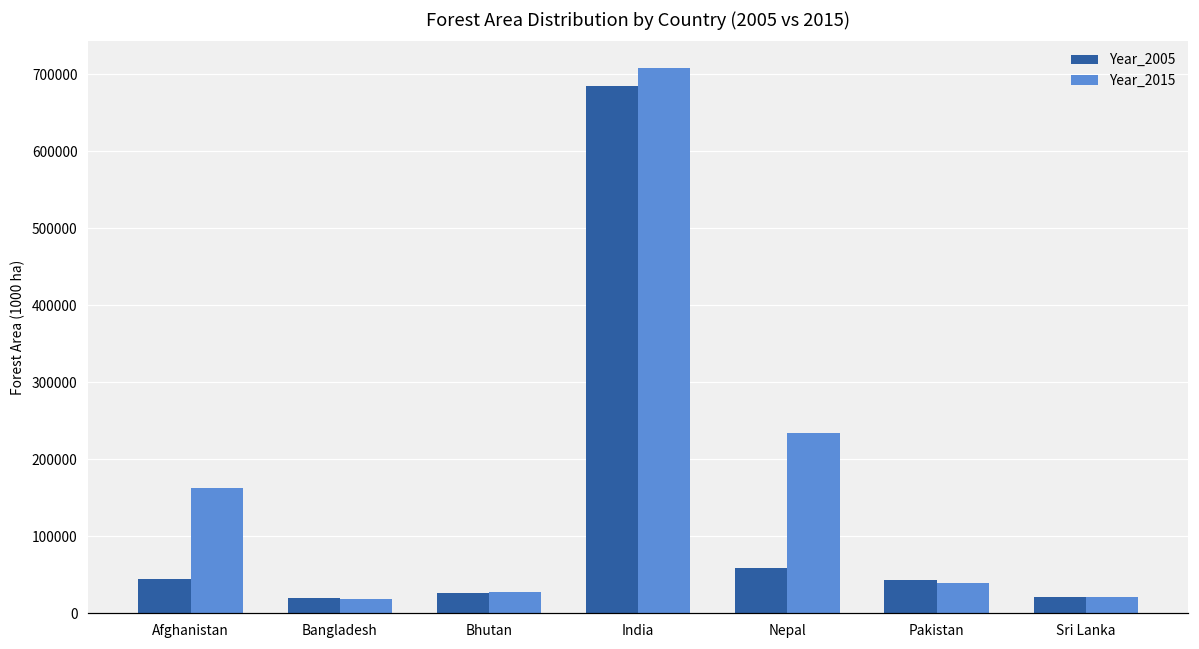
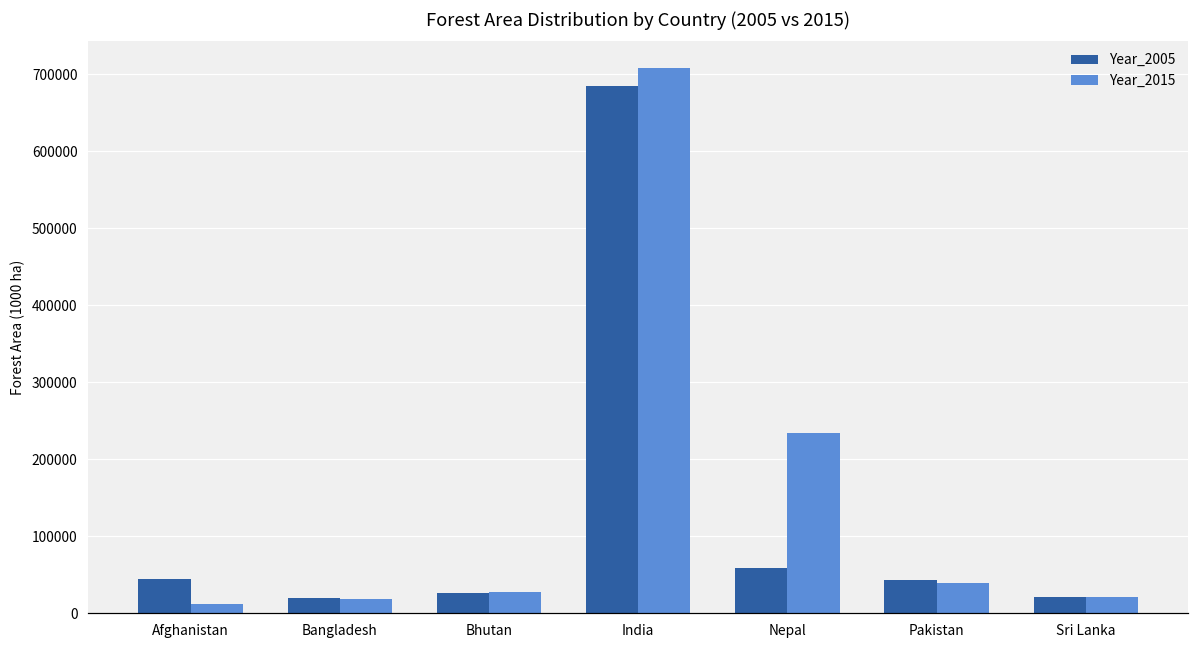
Year_2015, Afghanistan: 160000 -> 10000
